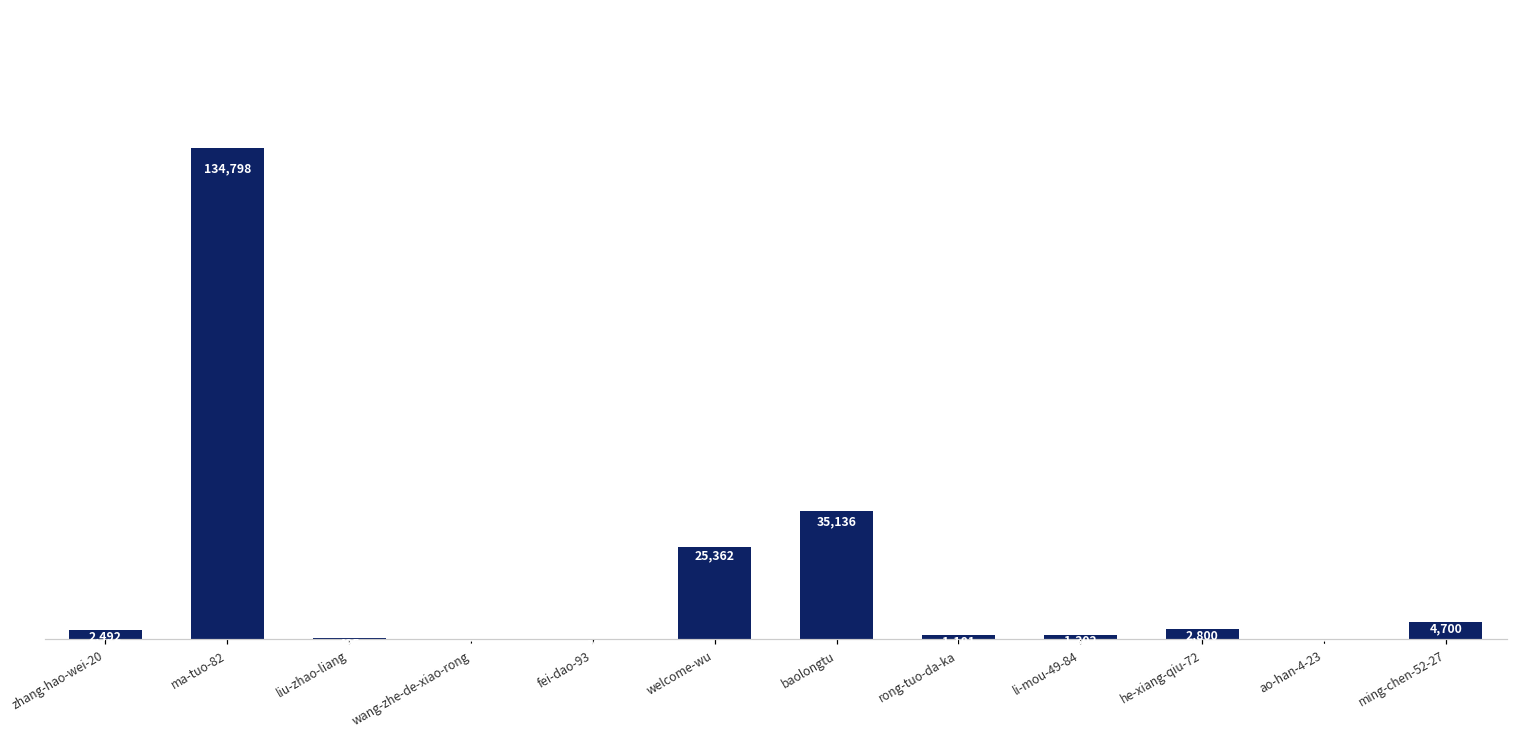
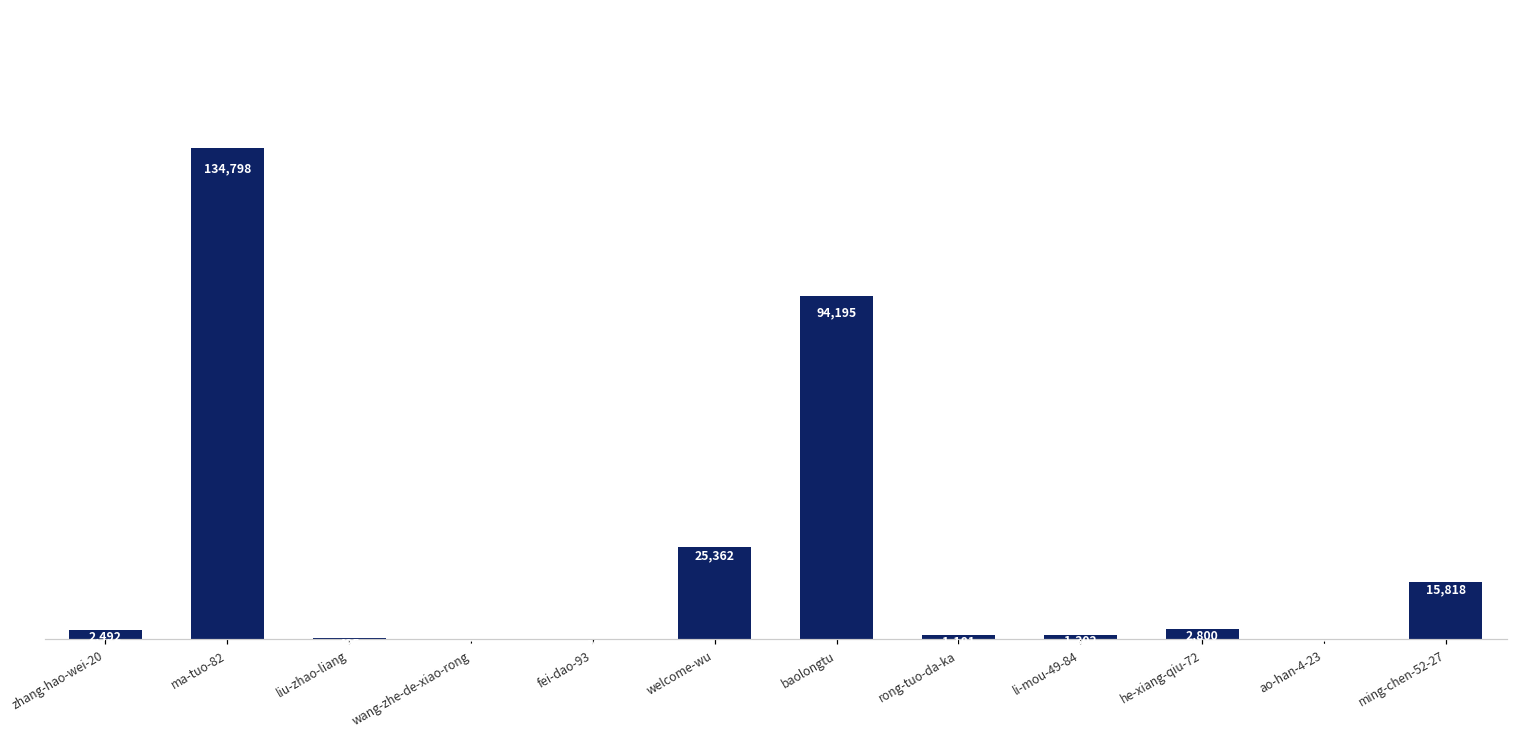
baolongtu: 35,136 -> 94,195
ming-chen-52-27: 4,700 -> 15,818
